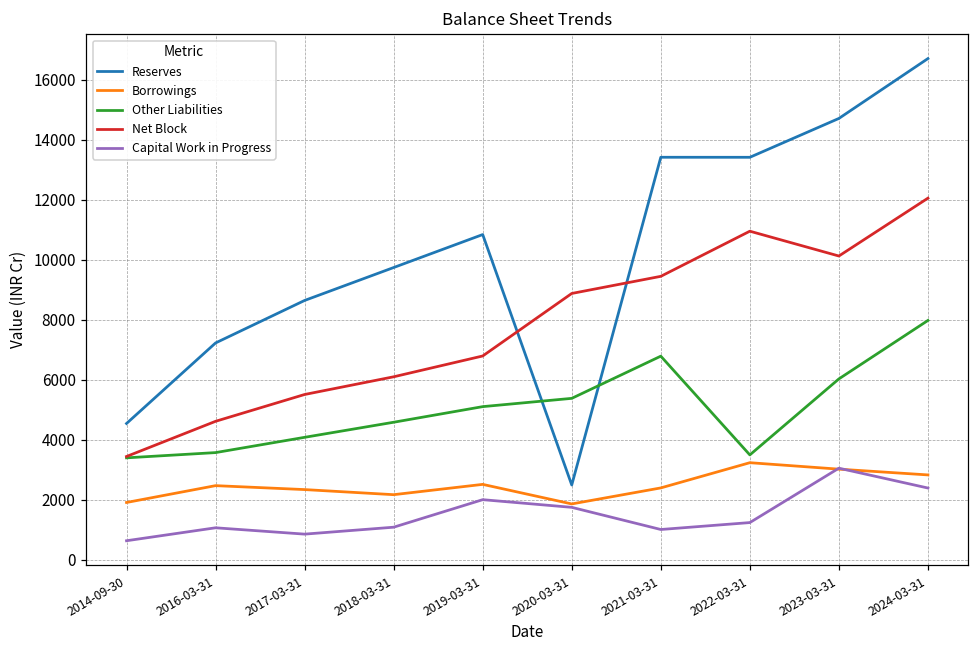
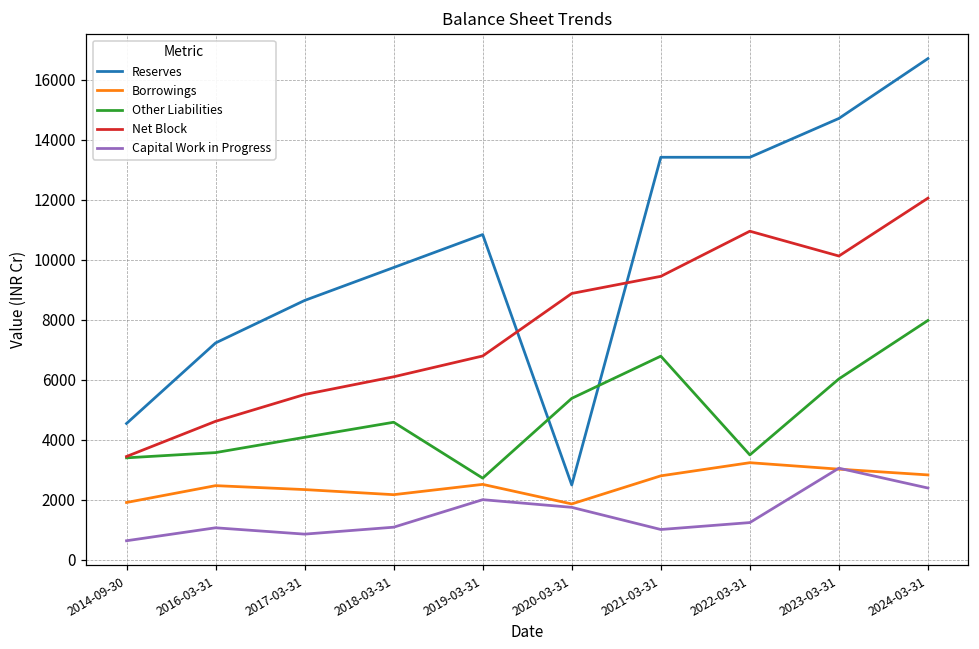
Other Liabilities, 2019-03-31: 5100 -> 2700
Borrowings, 2021-03-31: 2400 -> 2800
